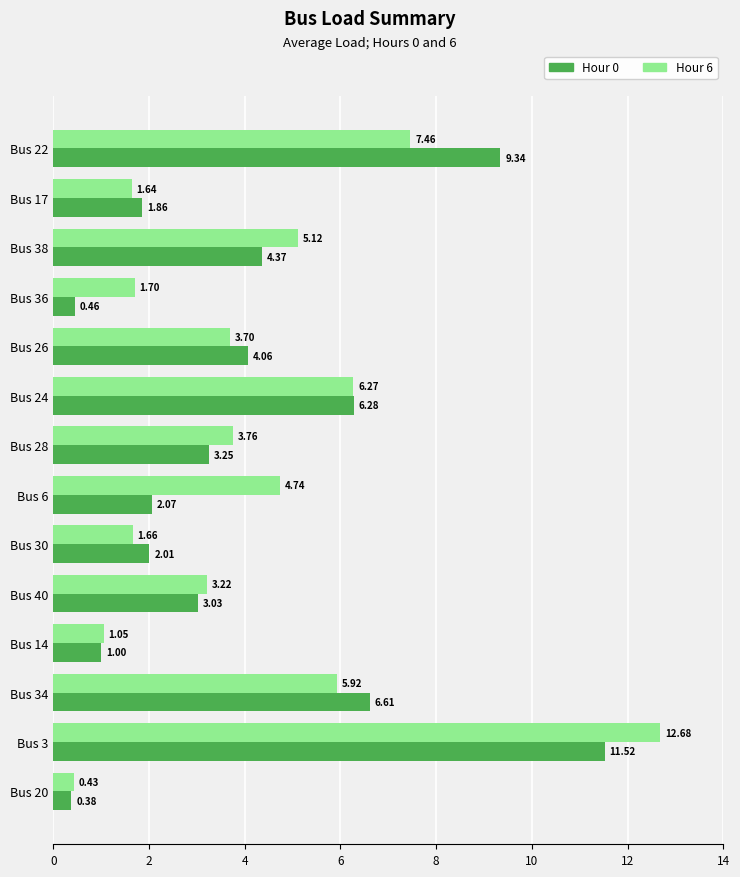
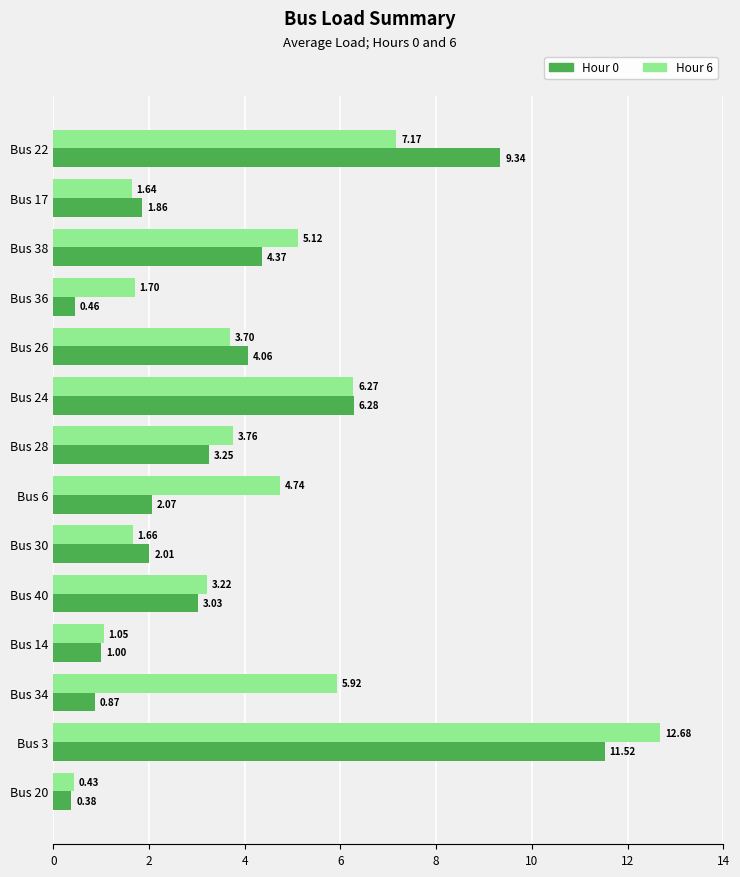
Hour 6, Bus 22: 7.46 -> 7.17
Hour 0, Bus 34: 6.61 -> 0.87
